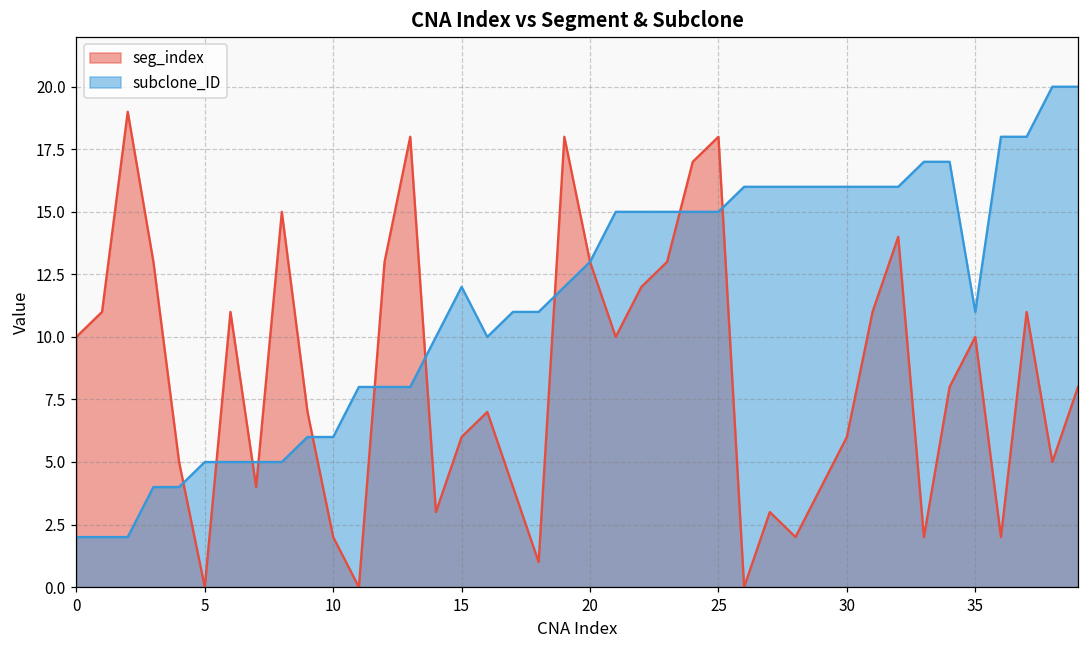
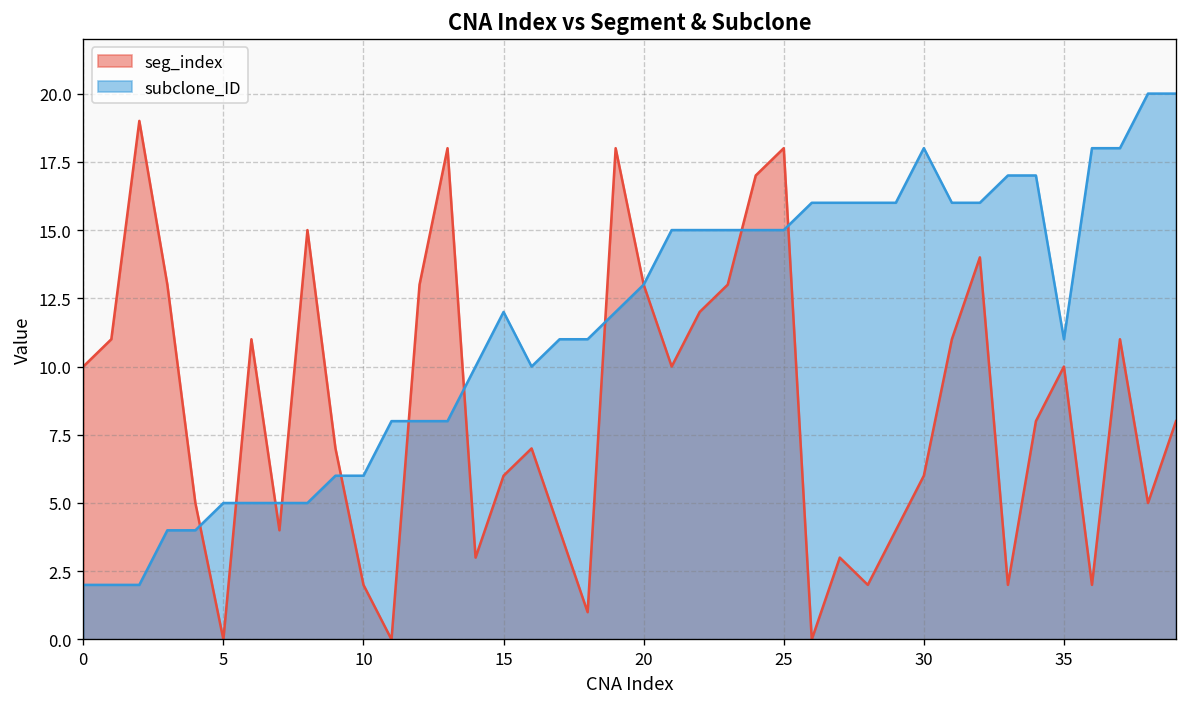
subclone_ID, 30: 16 -> 18
